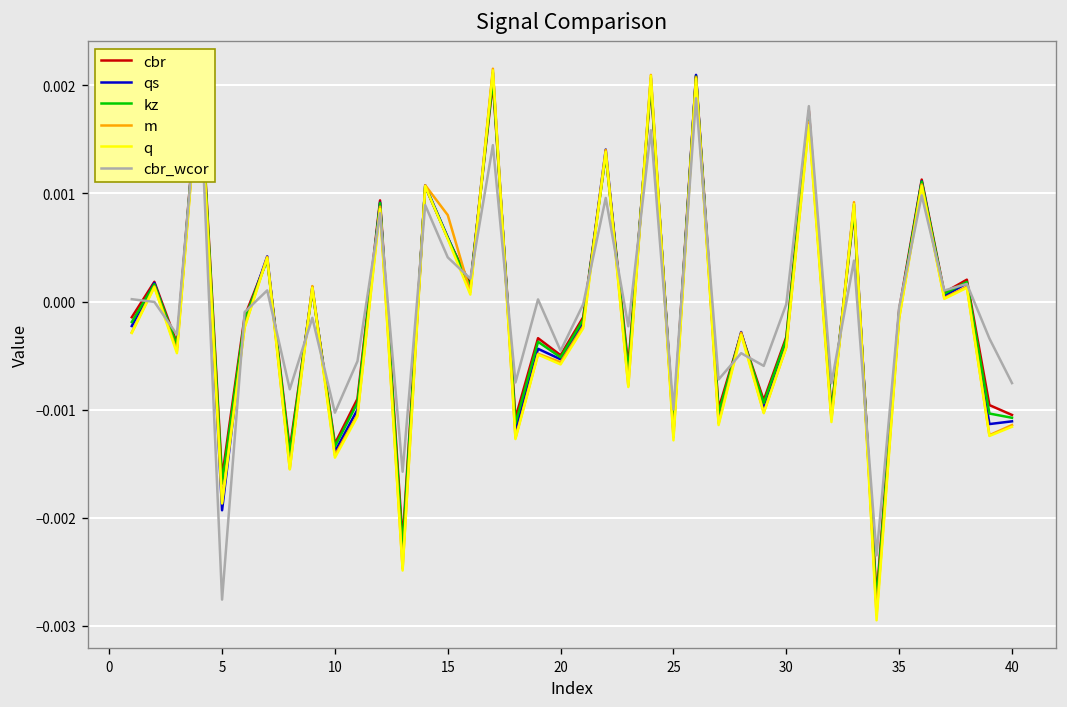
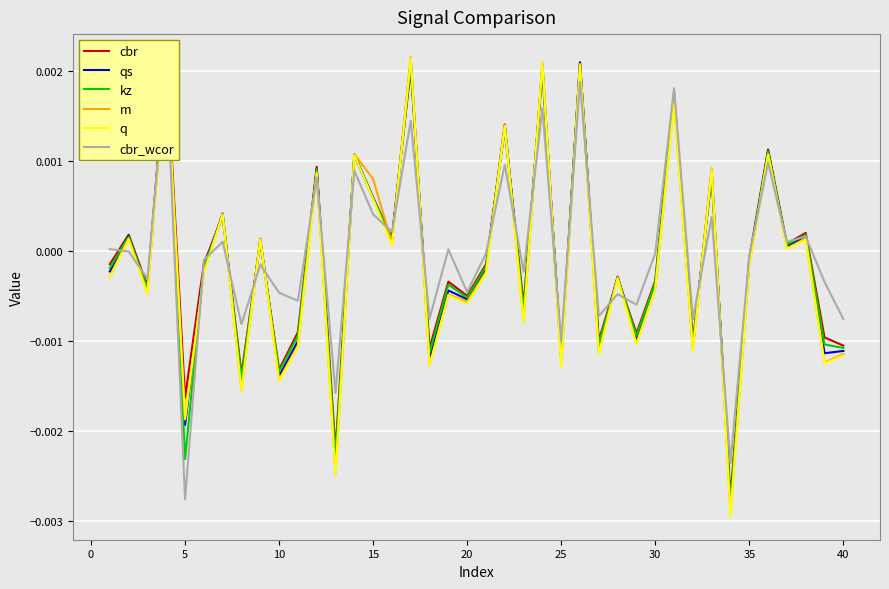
kz, 5: -0.0017 -> -0.0023
cbr_wcor, 10: -0.0010 -> -0.0005
